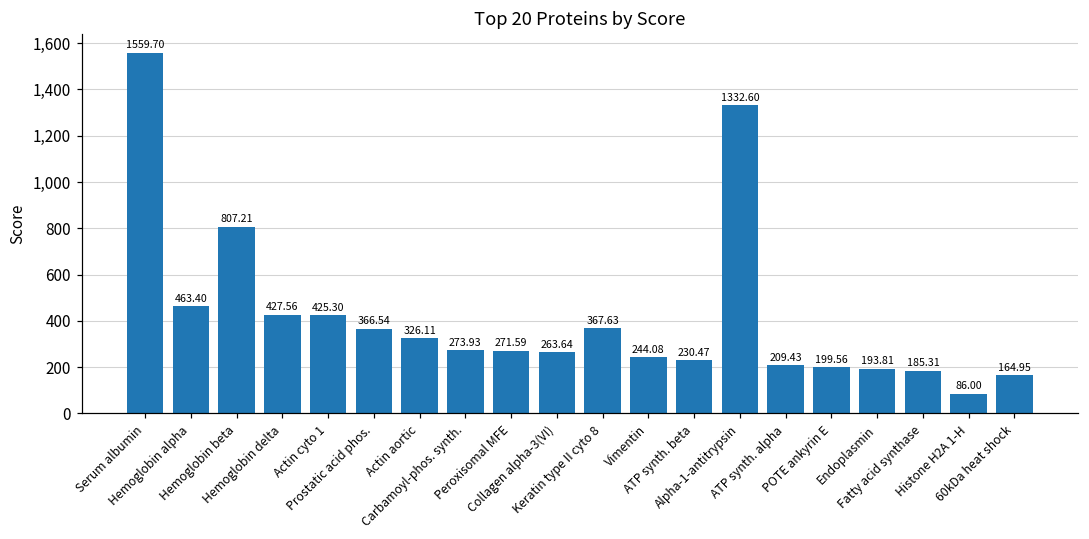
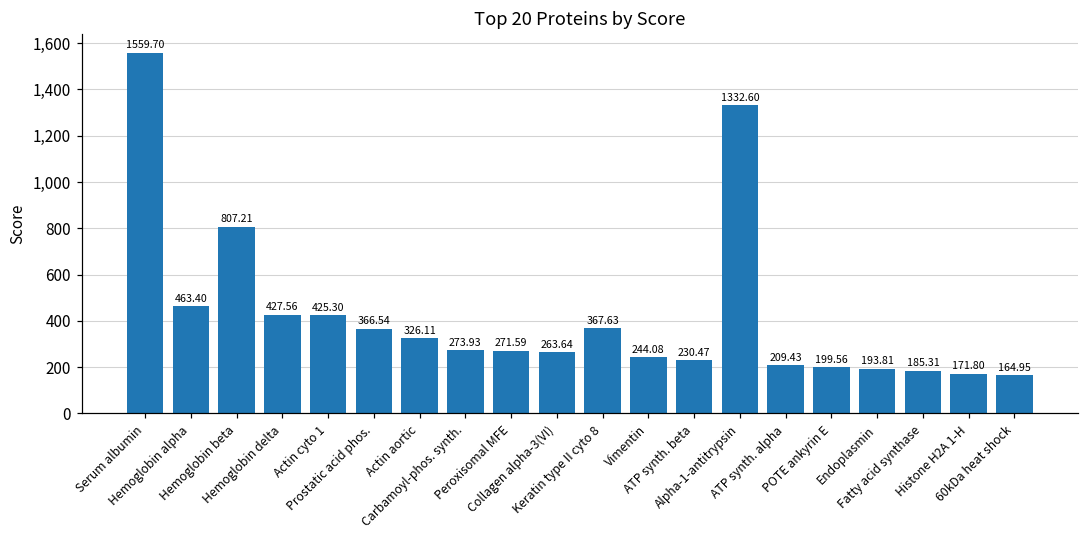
Histone H2A 1-H: 86.00 -> 171.80
